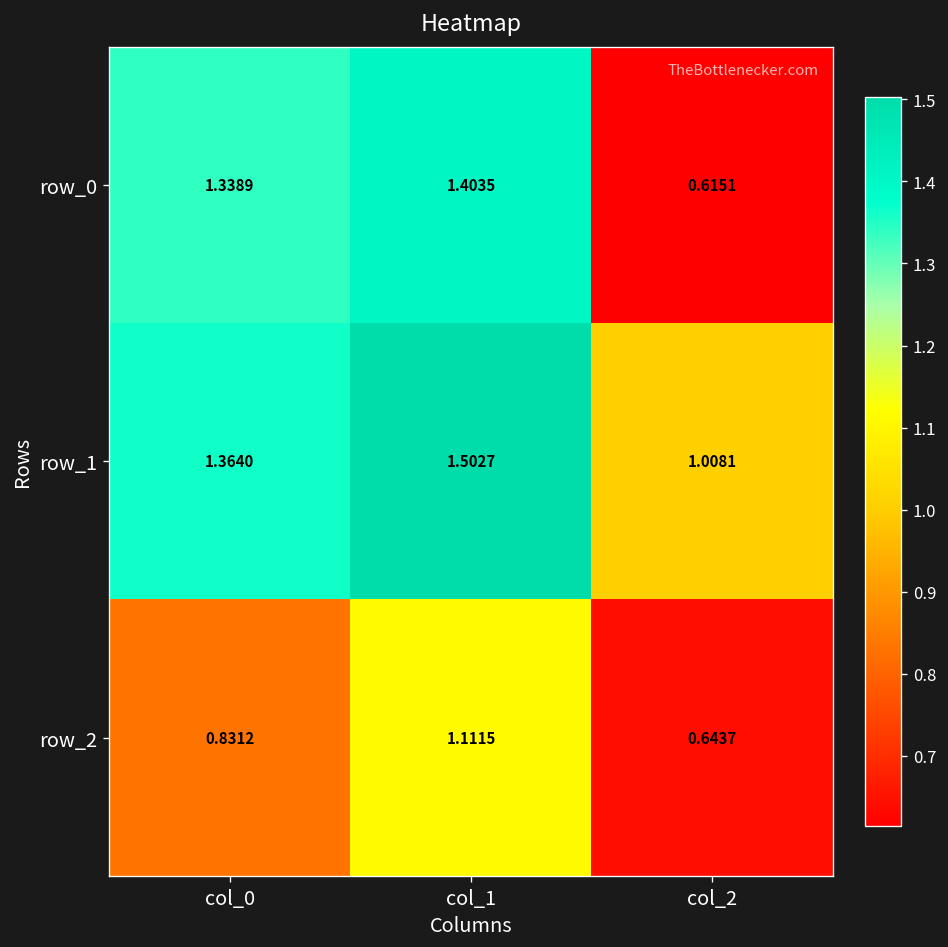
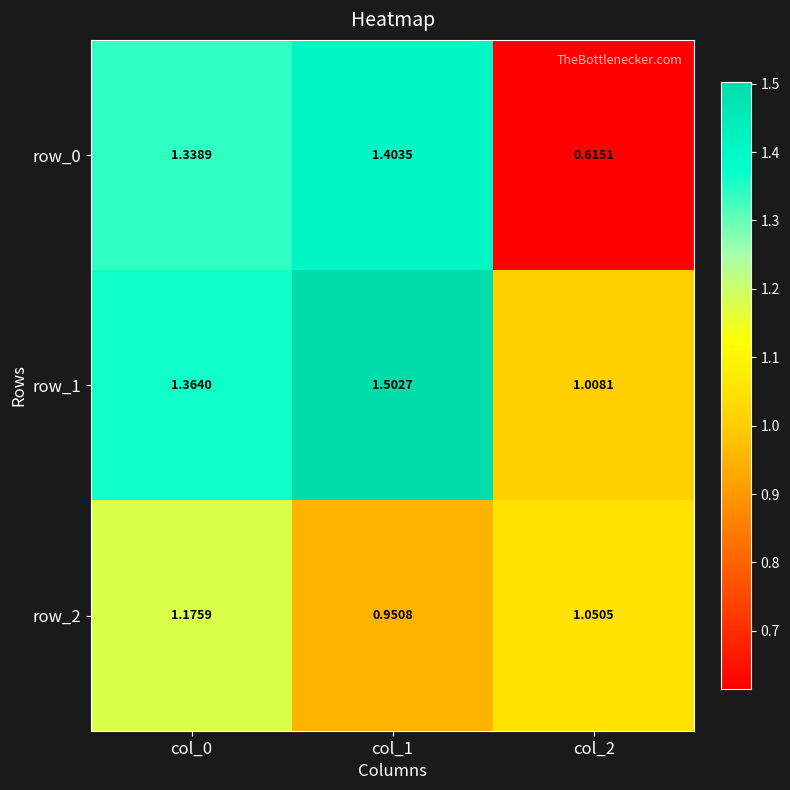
row_2, col_0: 0.8312 -> 1.1759
row_2, col_1: 1.1115 -> 0.9508
row_2, col_2: 0.6437 -> 1.0505
